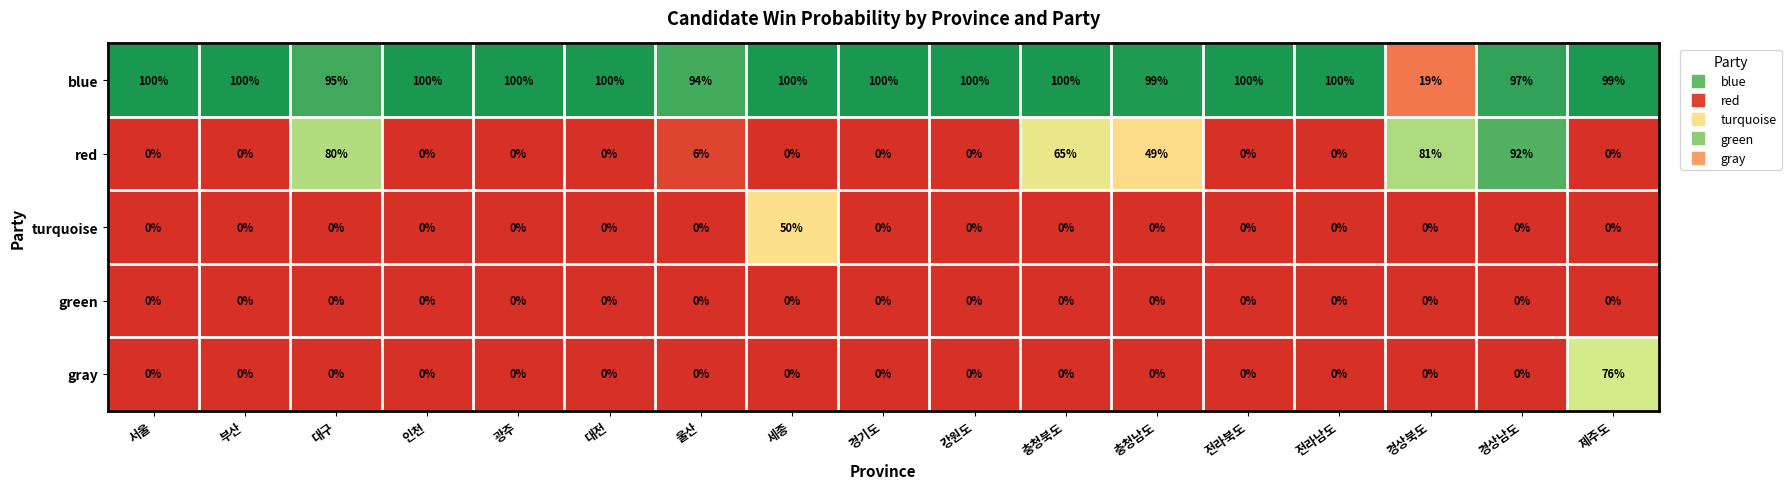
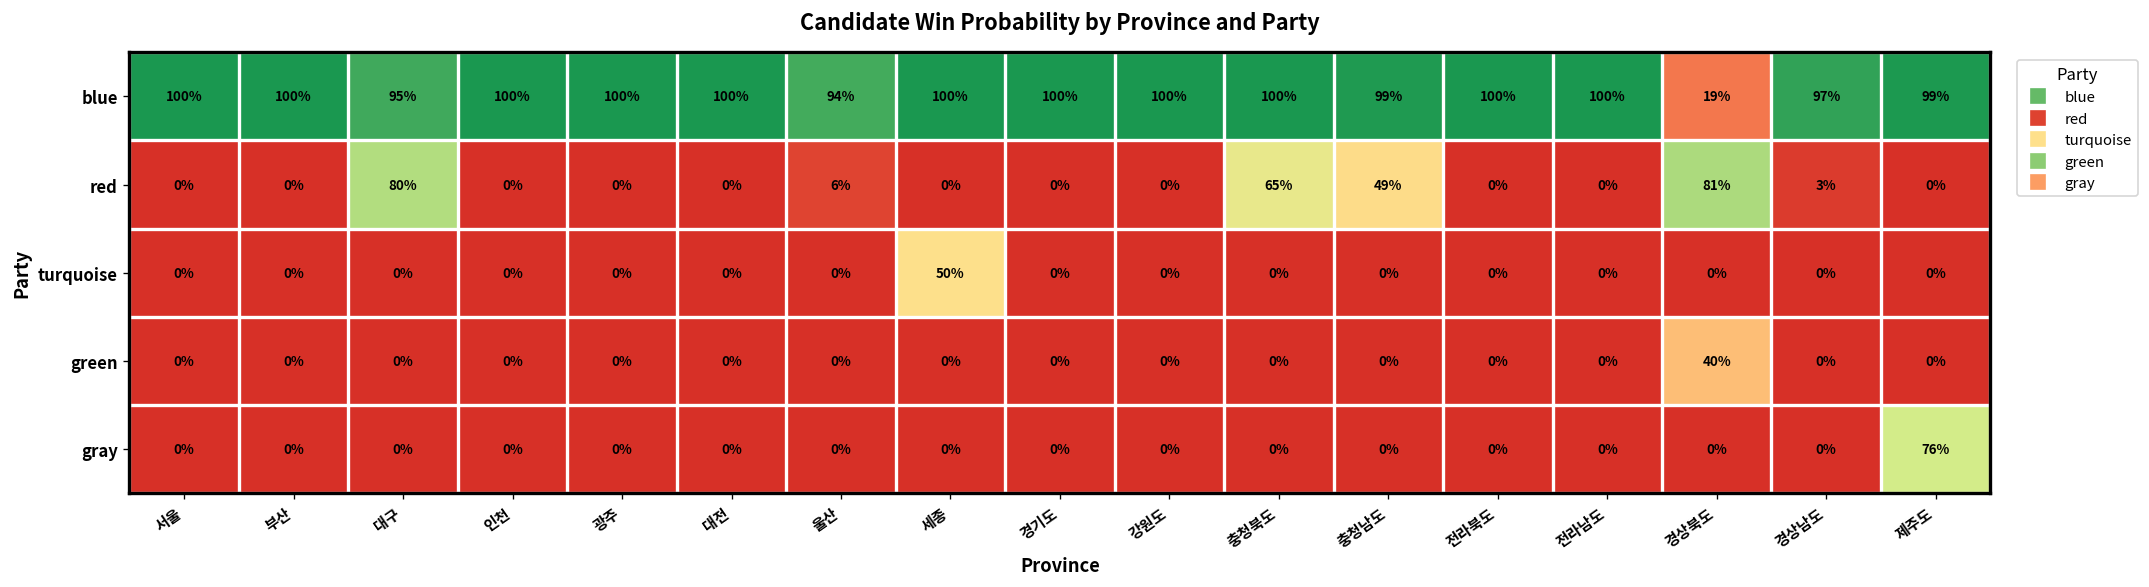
red, 경상남도: 92% -> 3%
green, 경상북도: 0% -> 40%
